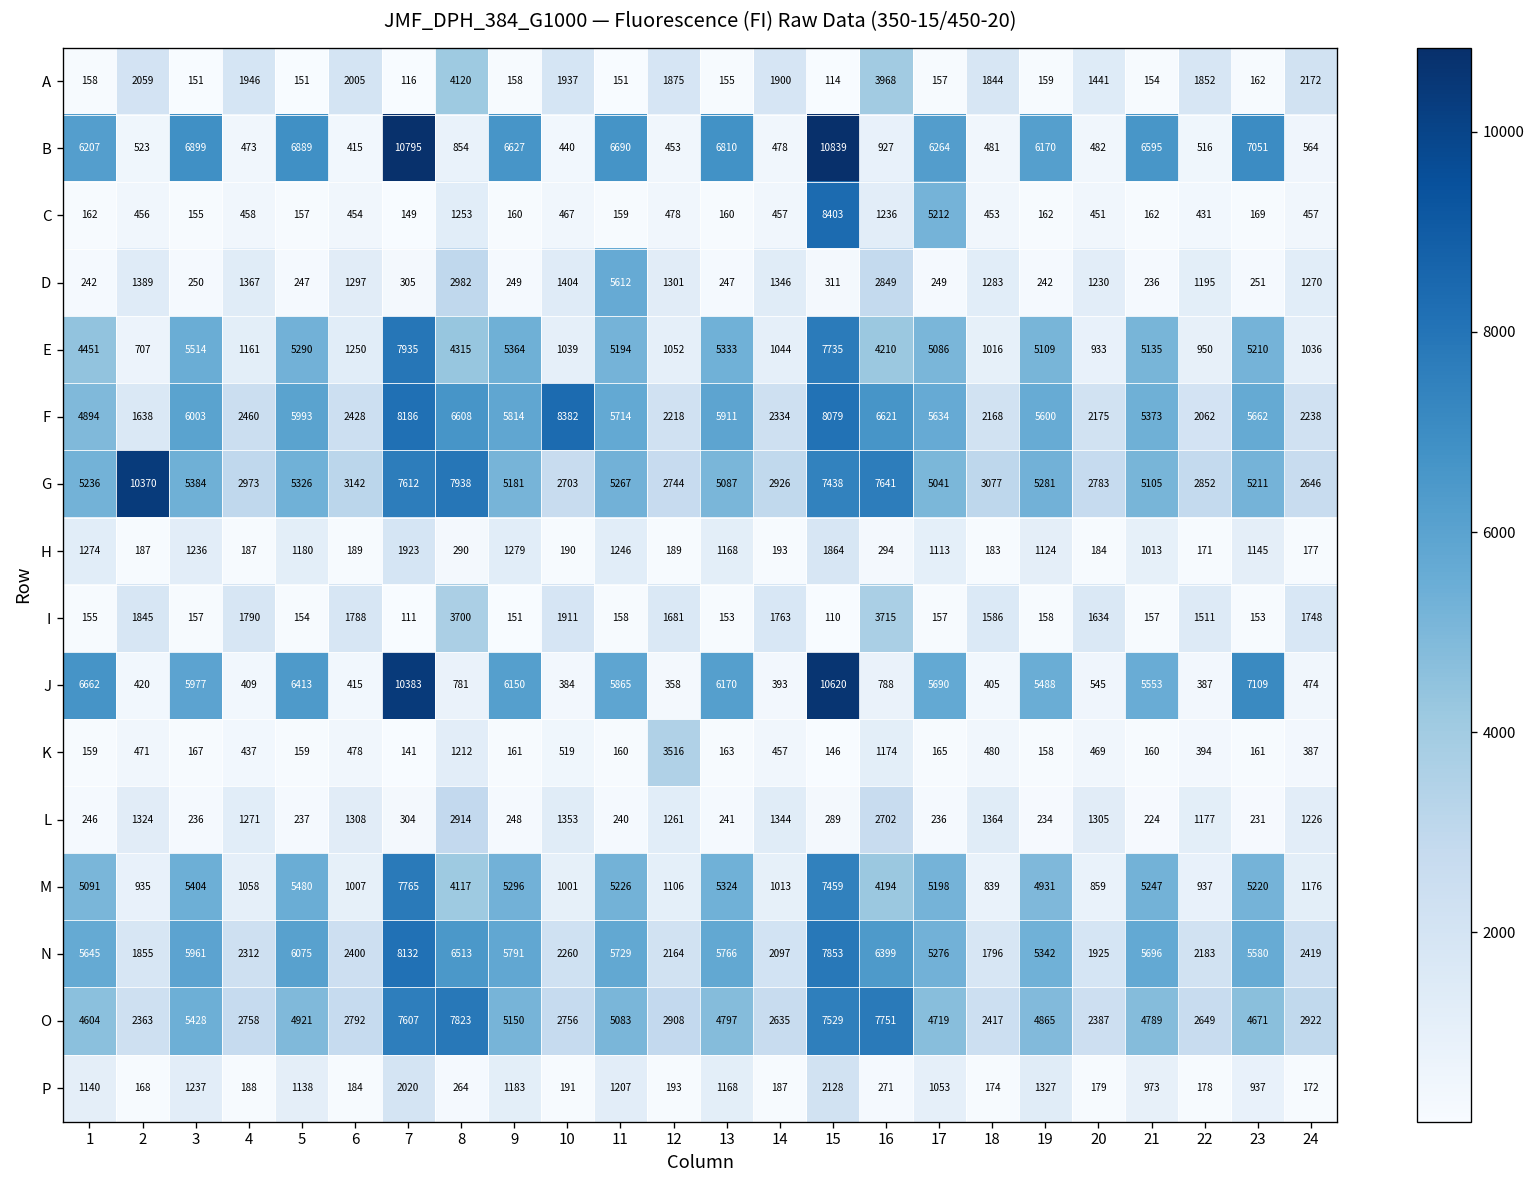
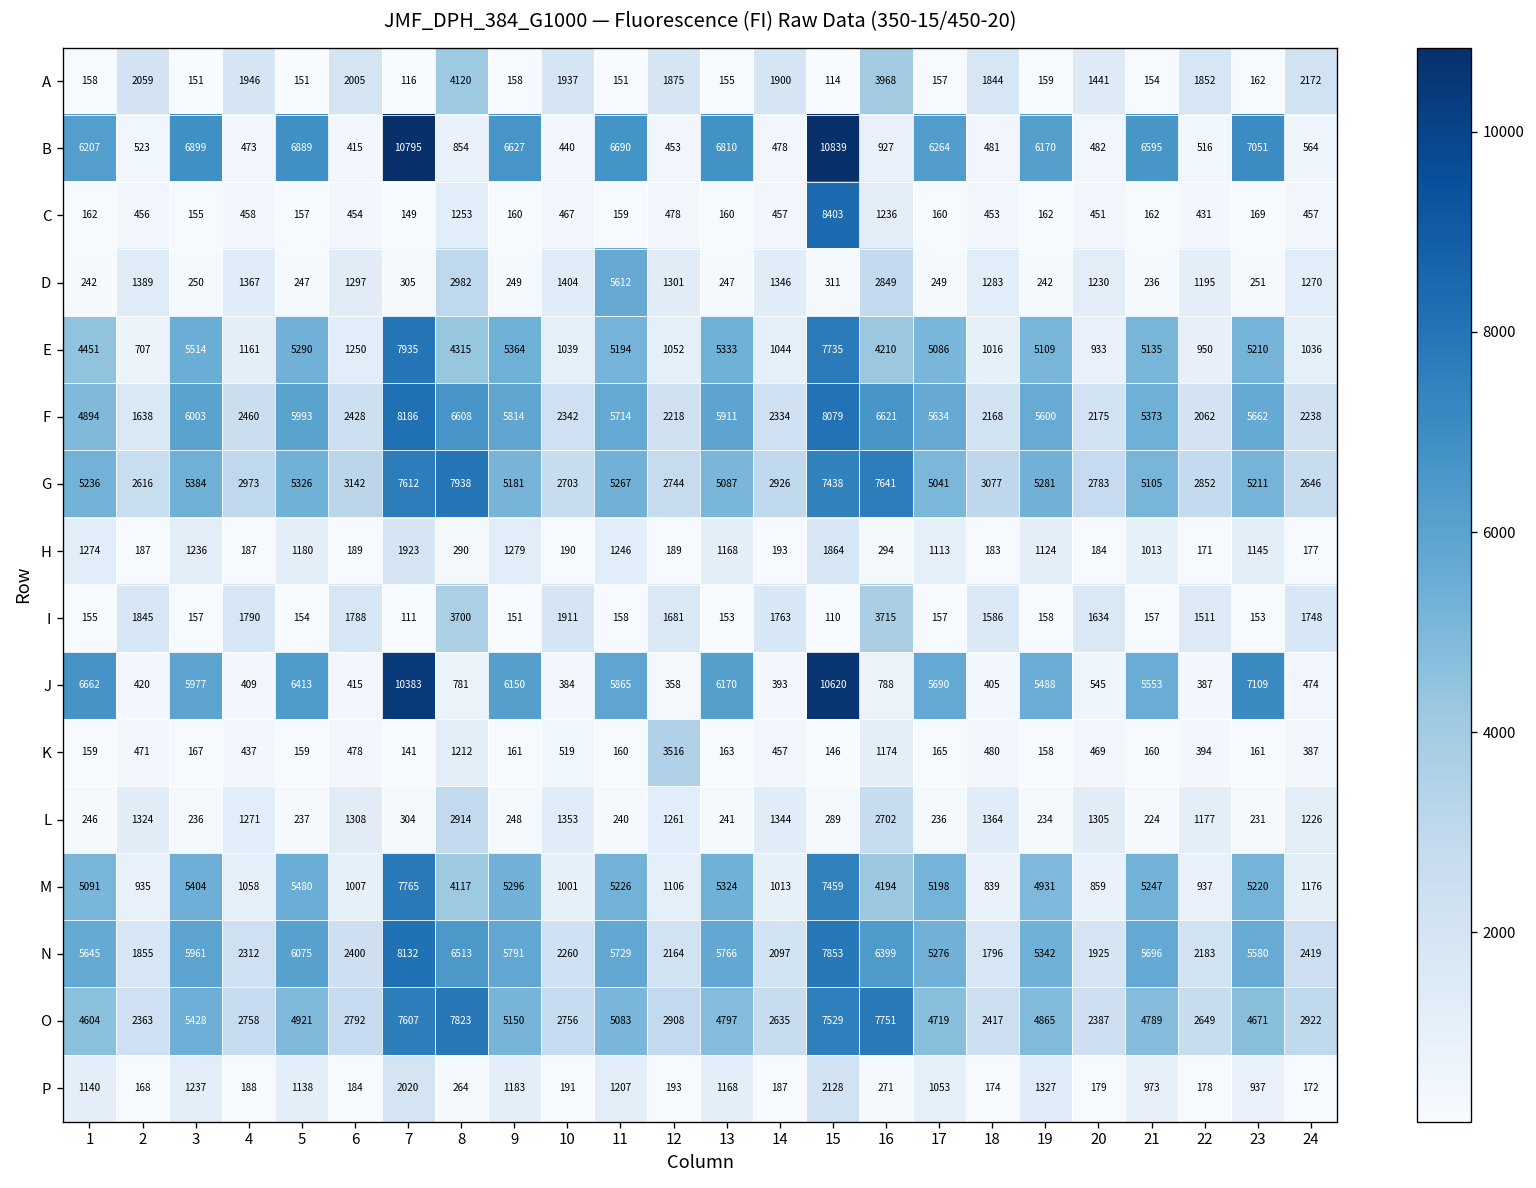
C, 17: 5212 -> 160
F, 10: 8382 -> 2342
G, 2: 10370 -> 2616
